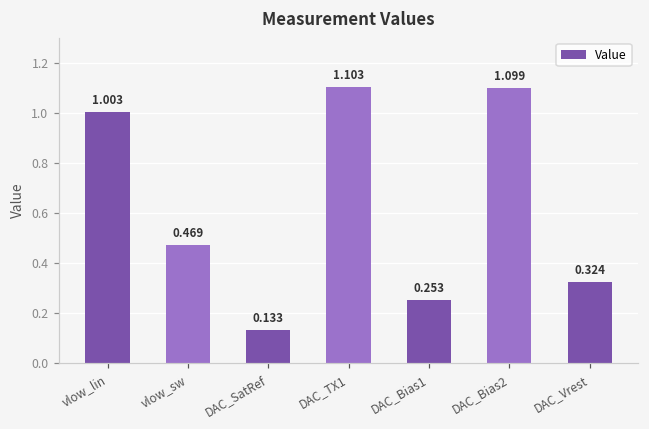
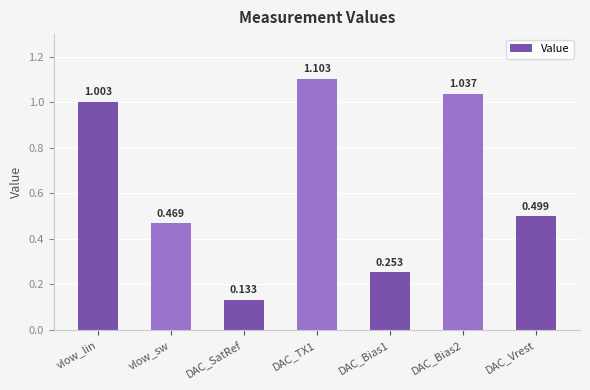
DAC_Bias2: 1.099 -> 1.037
DAC_Vrest: 0.324 -> 0.499
